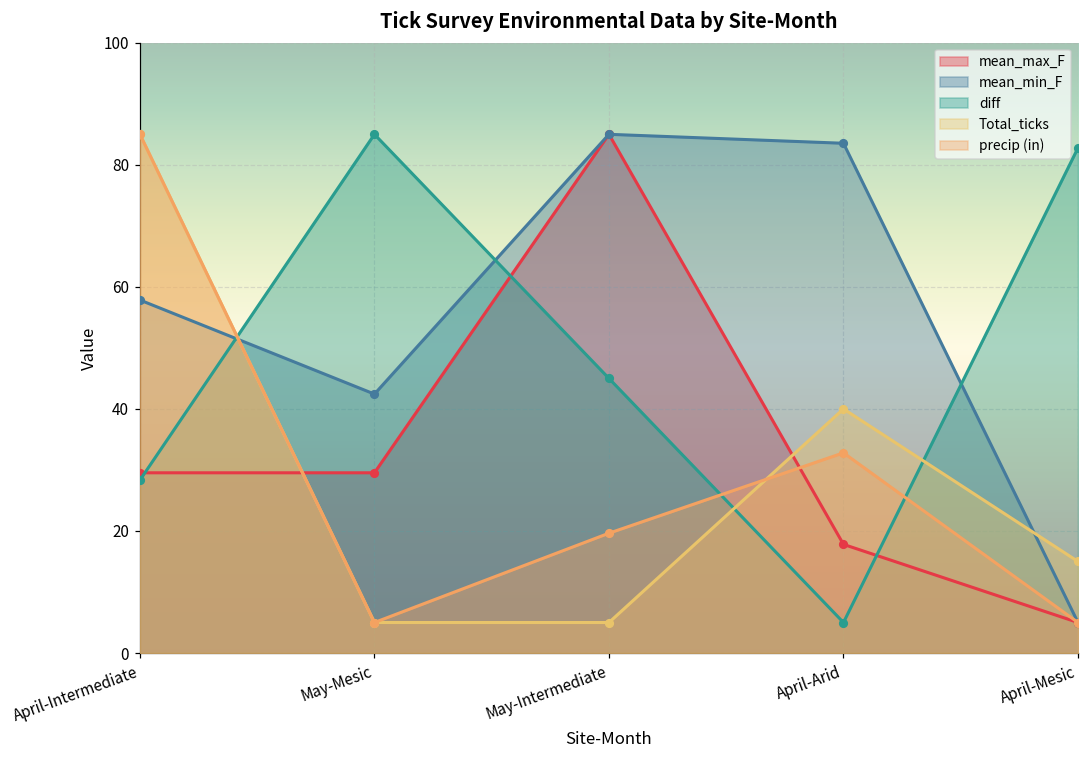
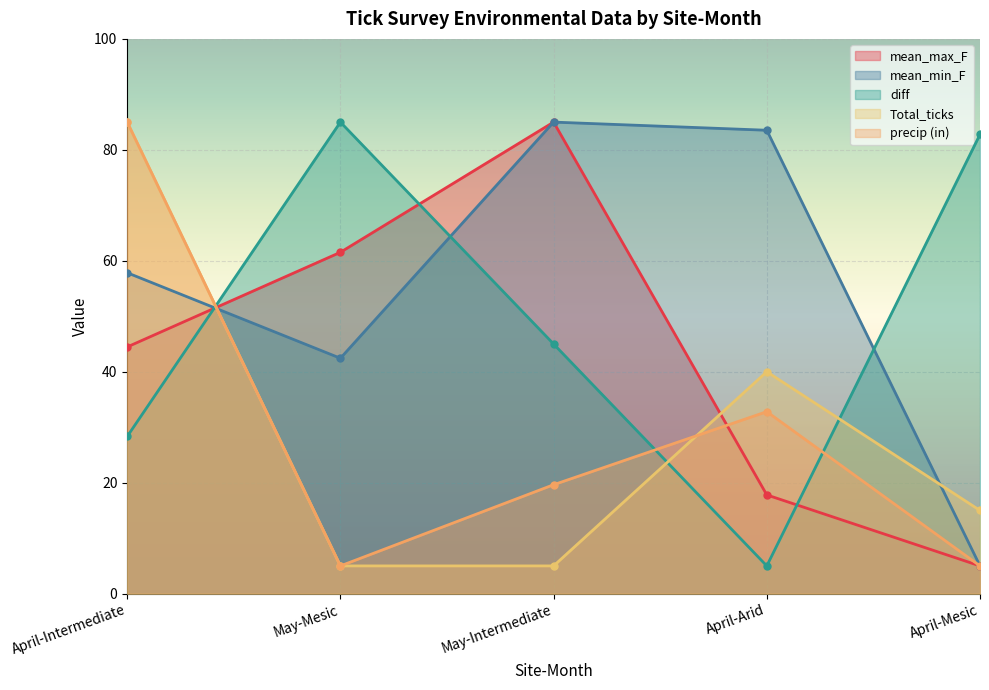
mean_max_F, April-Intermediate: 30 -> 44
mean_max_F, May-Mesic: 30 -> 62
